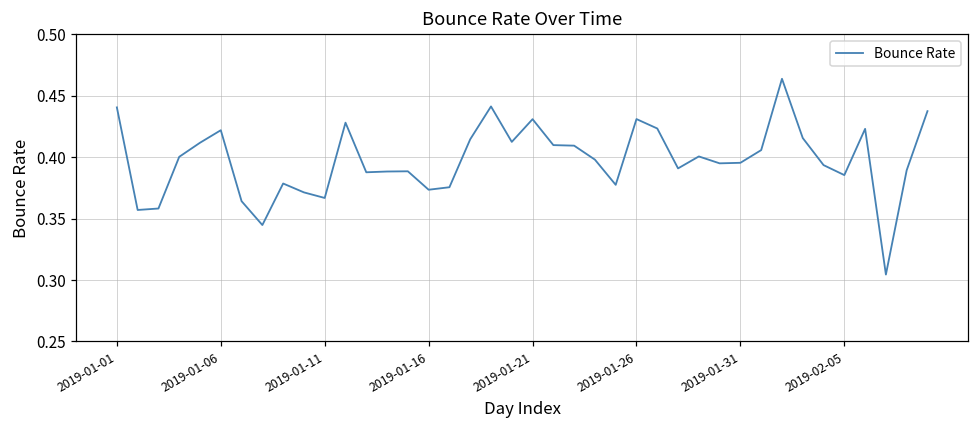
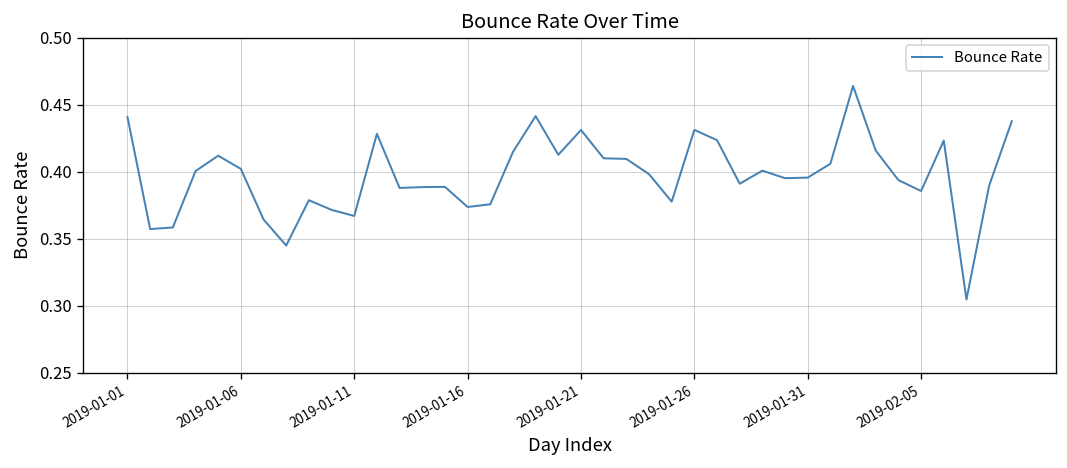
2019-01-06: 0.422 -> 0.402
